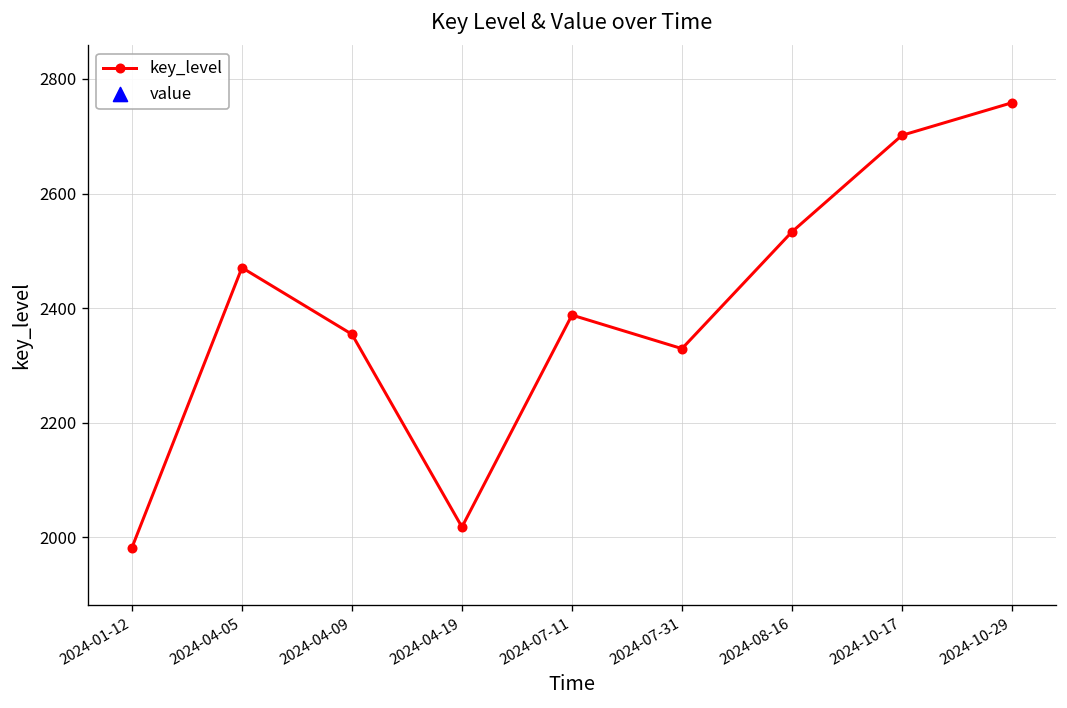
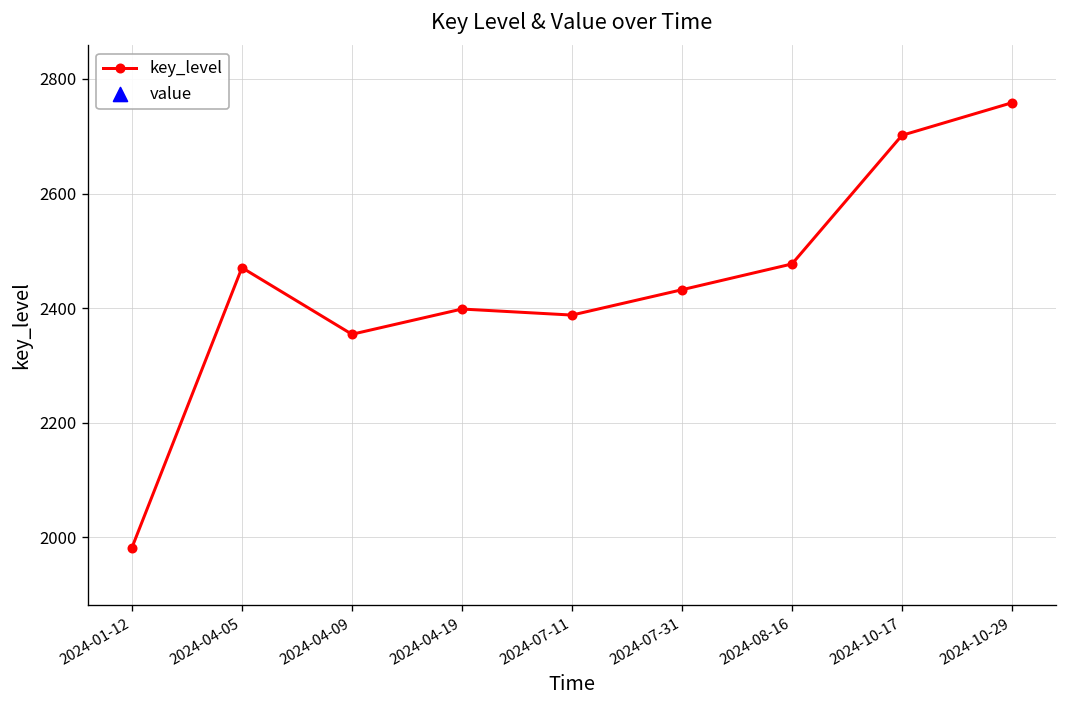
key_level, 2024-04-19: 2020 -> 2400
key_level, 2024-07-31: 2330 -> 2430
key_level, 2024-08-16: 2530 -> 2480
